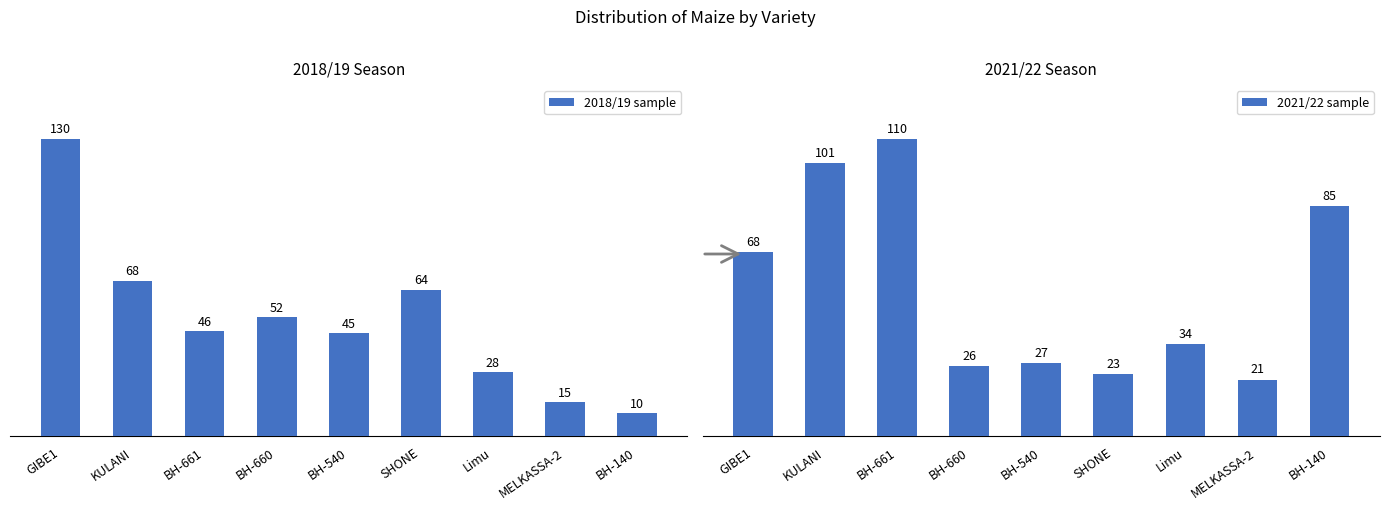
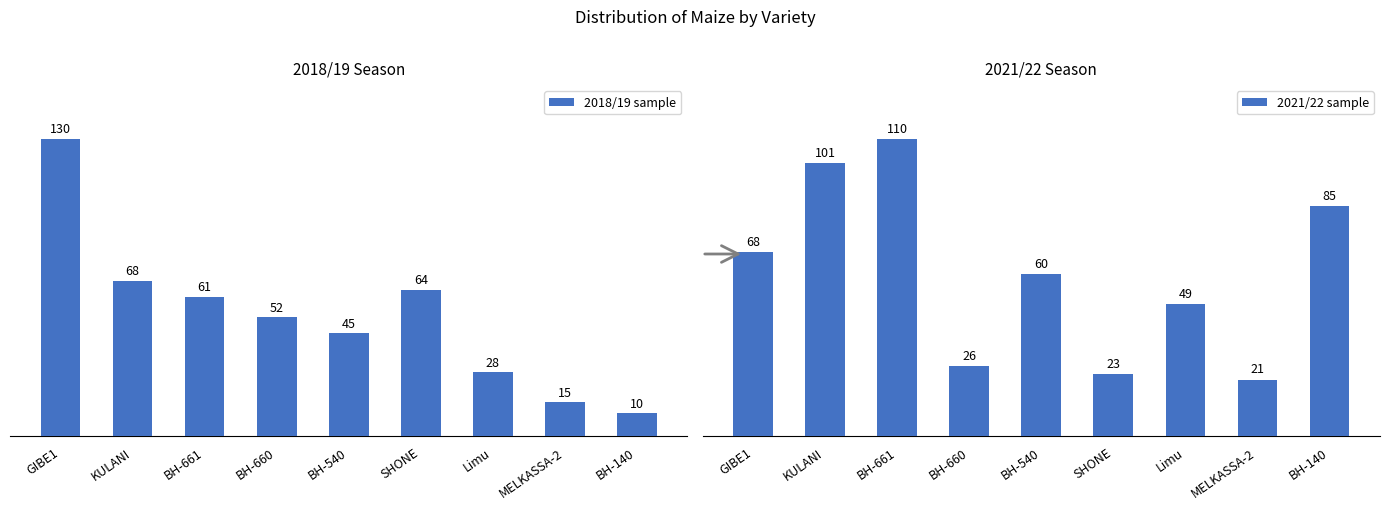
2018/19 Season, BH-661: 46 -> 61
2021/22 Season, BH-540: 27 -> 60
2021/22 Season, Limu: 34 -> 49
